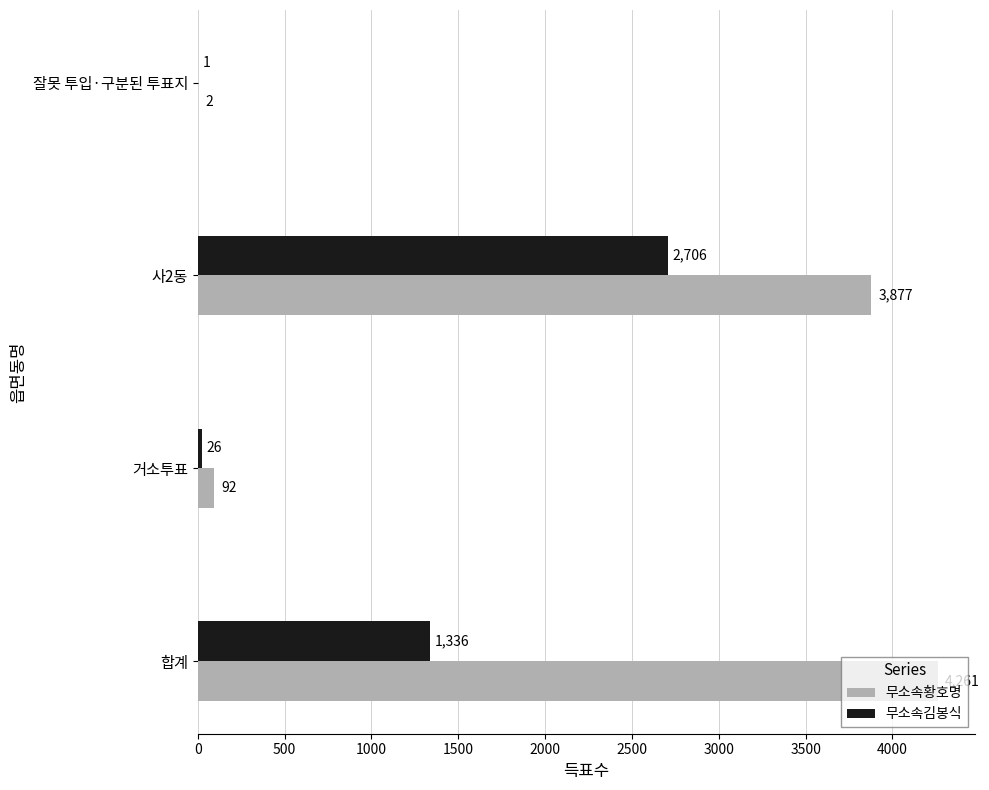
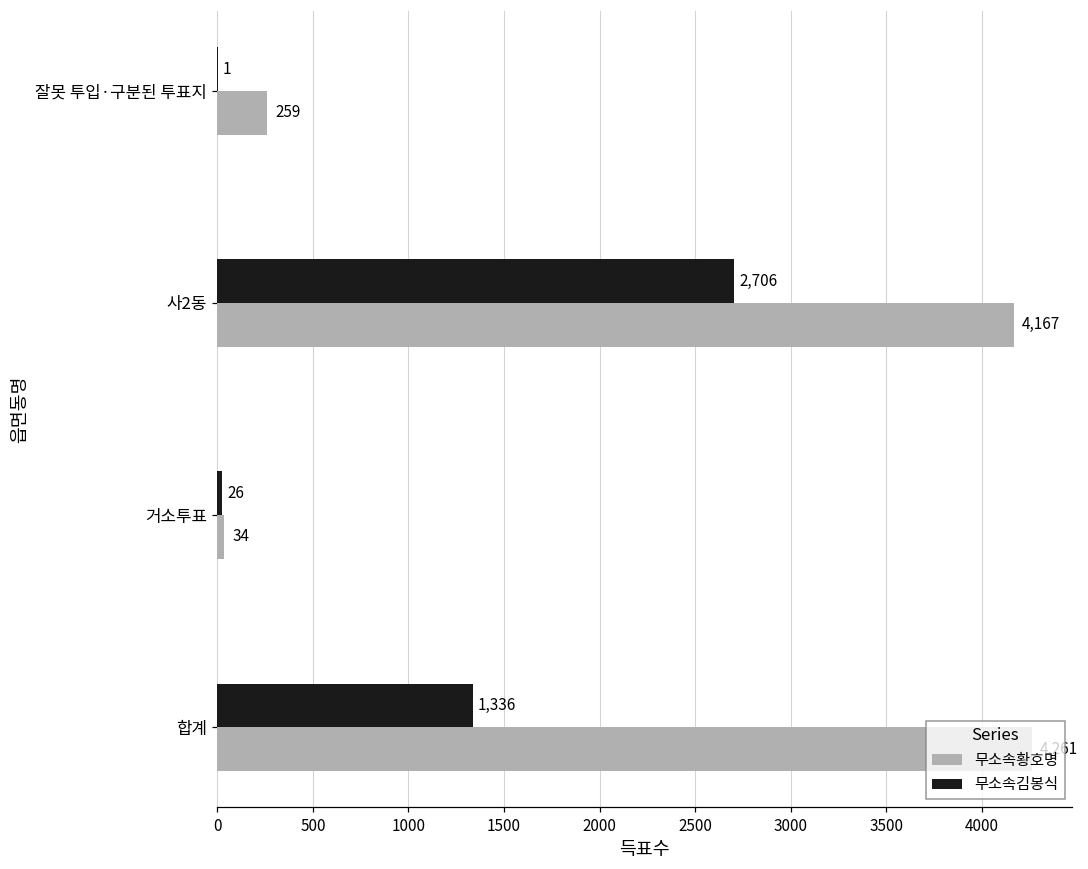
무소속황호명, 잘못 투입·구분된 투표지: 2 -> 259
무소속황호명, 사2동: 3,877 -> 4,167
무소속황호명, 거소투표: 92 -> 34
